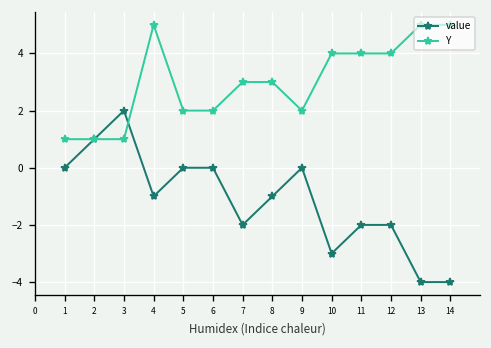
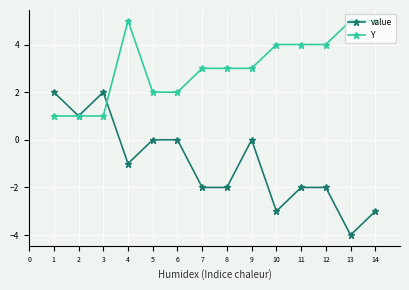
value, 1: 0 -> 2
value, 8: -1 -> -2
Y, 9: 2 -> 3
value, 14: -4 -> -3
